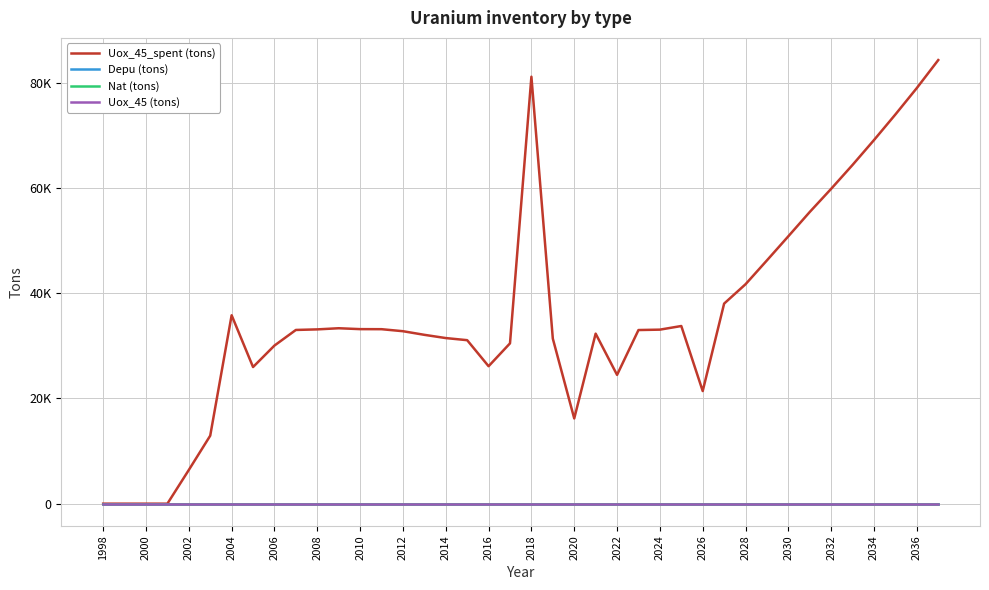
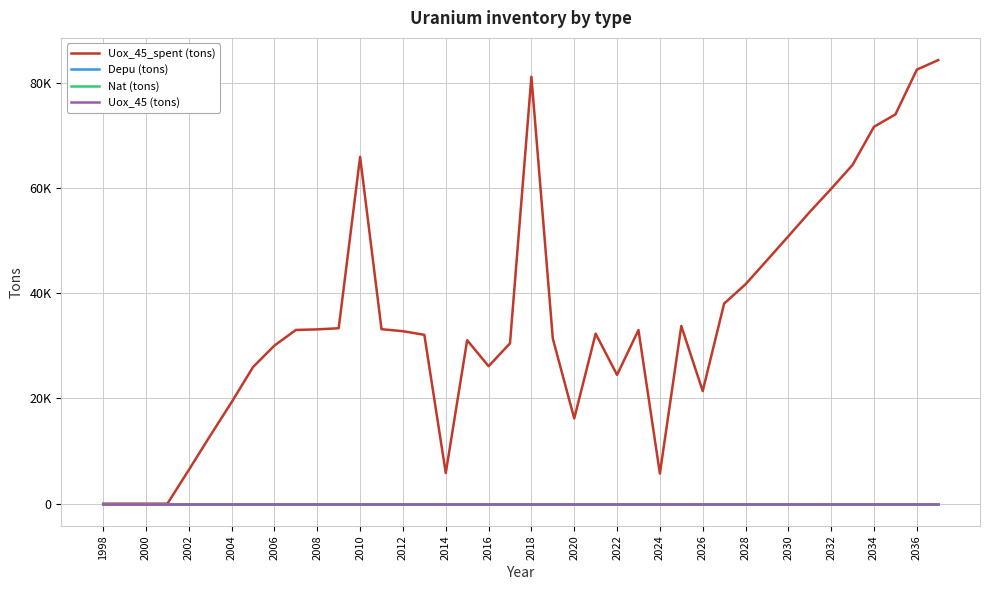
Uox_45_spent (tons), 2004: 36000 -> 19000
Uox_45_spent (tons), 2010: 33000 -> 66000
Uox_45_spent (tons), 2014: 31000 -> 6000
Uox_45_spent (tons), 2024: 33000 -> 6000
Uox_45_spent (tons), 2034: 69000 -> 72000
Uox_45_spent (tons), 2036: 79000 -> 82000
